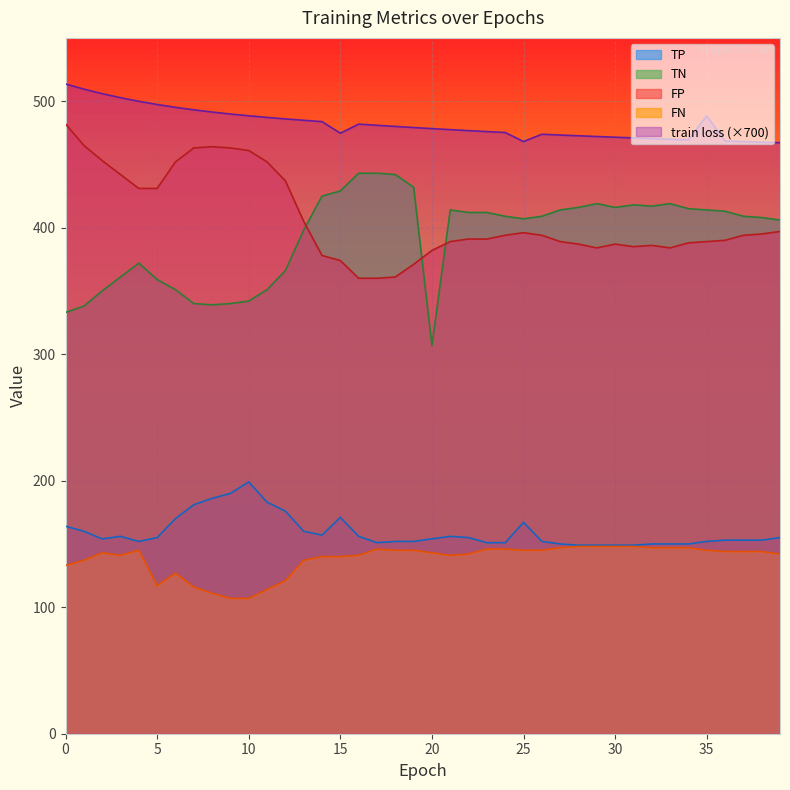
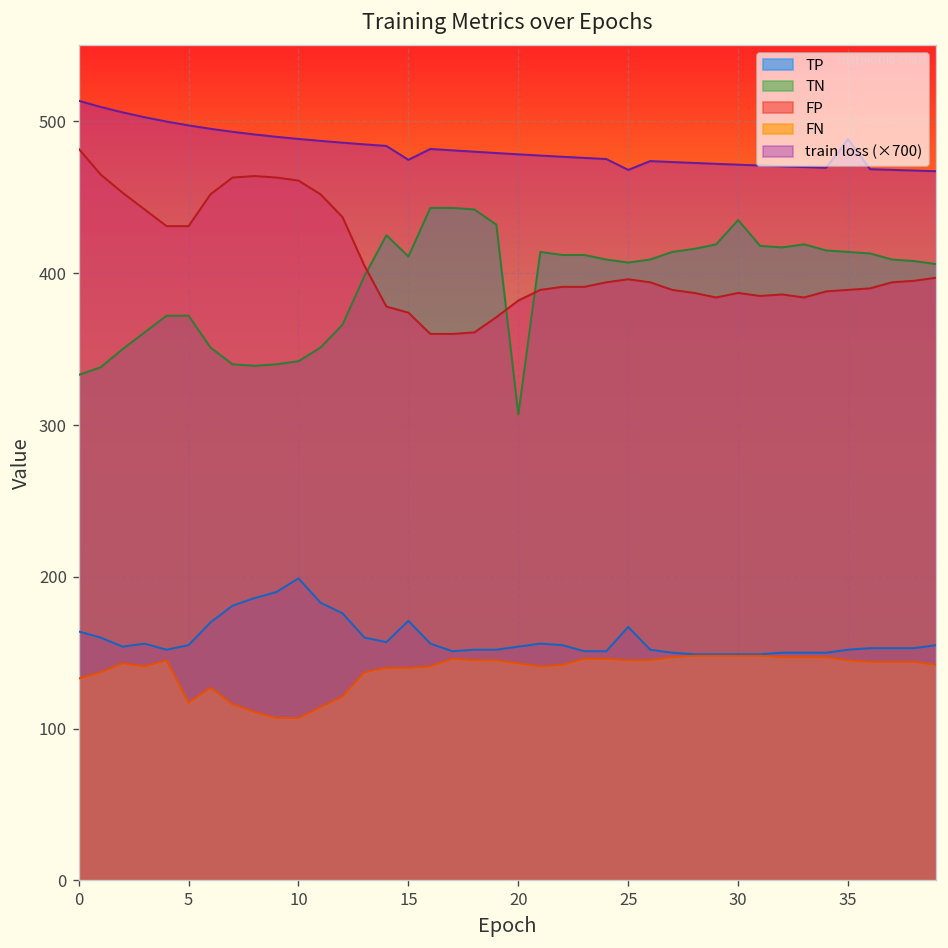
TN, 5: 359 -> 372
TN, 15: 429 -> 411
TN, 30: 416 -> 435
